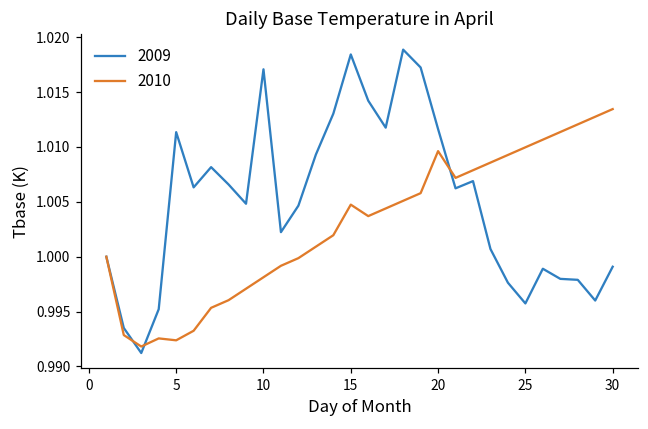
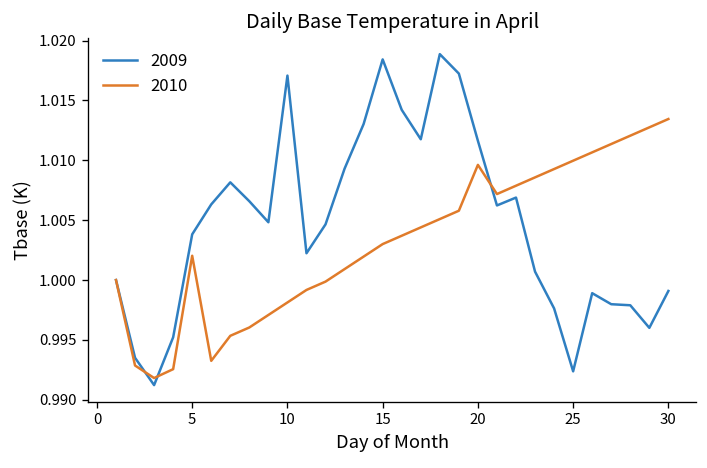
2009, 5: 1.011 -> 1.004
2010, 5: 0.992 -> 1.002
2010, 15: 1.005 -> 1.003
2009, 25: 0.996 -> 0.992
